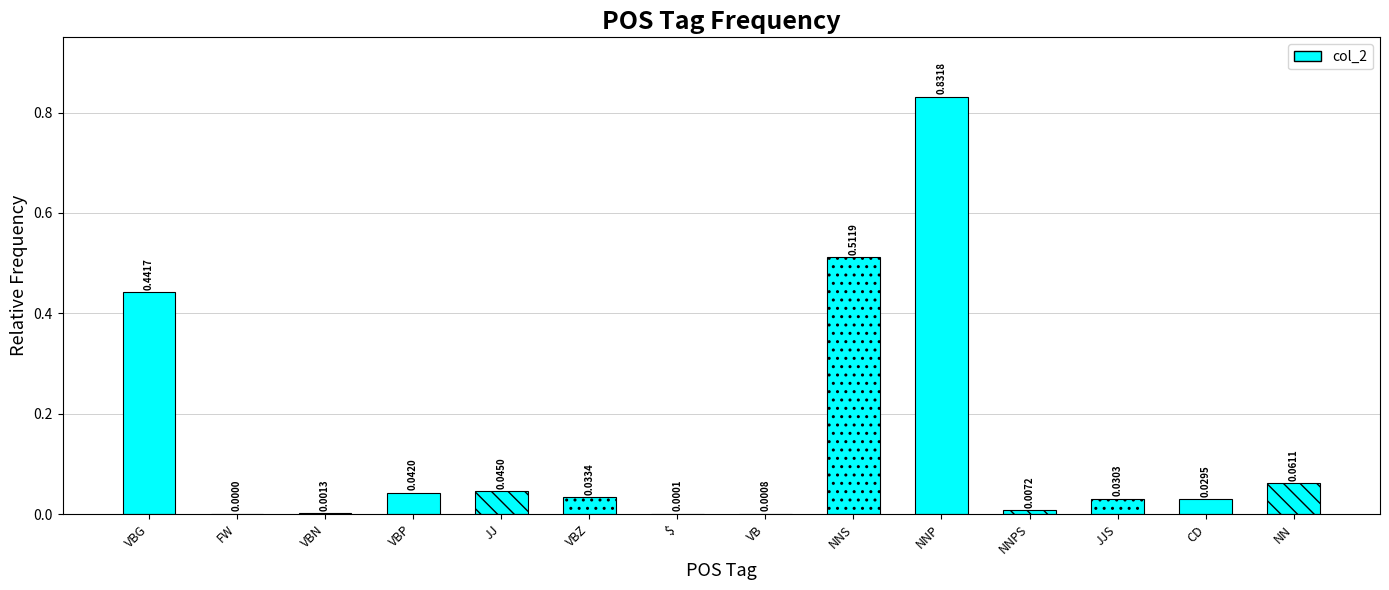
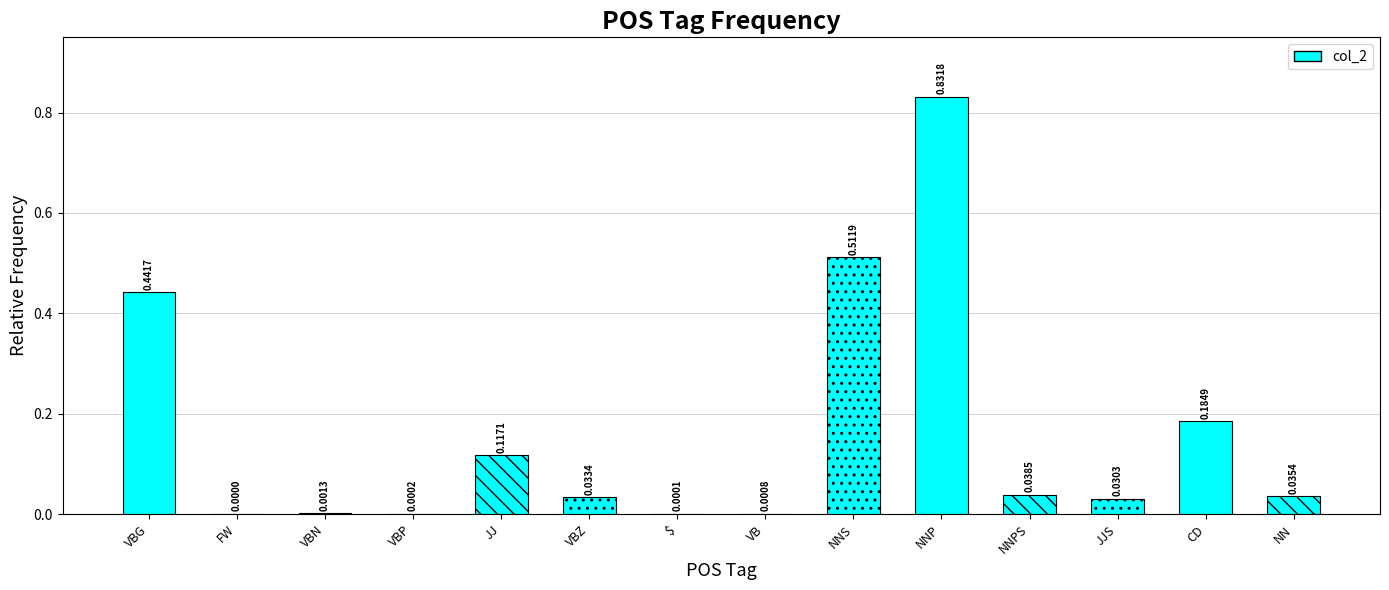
VBP: 0.0420 -> 0.0002
JJ: 0.0450 -> 0.1171
NNPS: 0.0072 -> 0.0385
CD: 0.0295 -> 0.1849
NN: 0.0611 -> 0.0354
